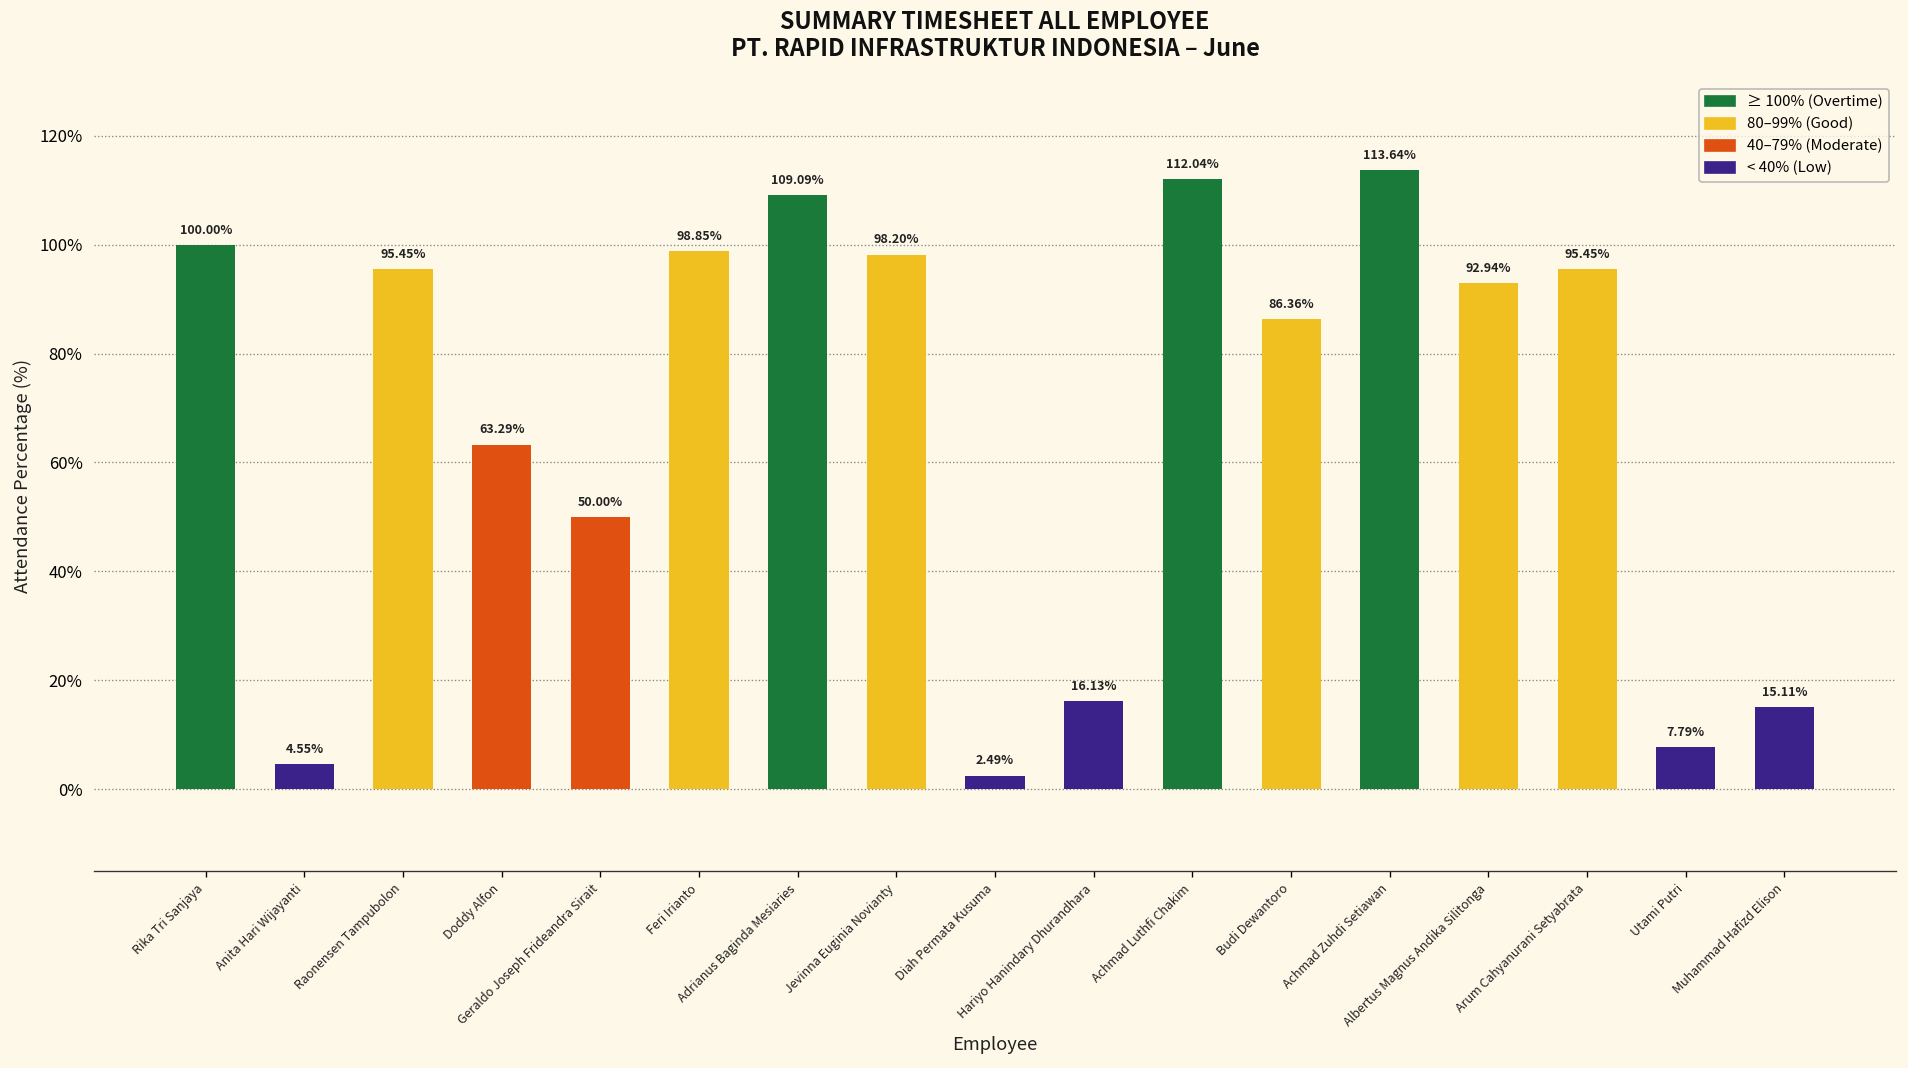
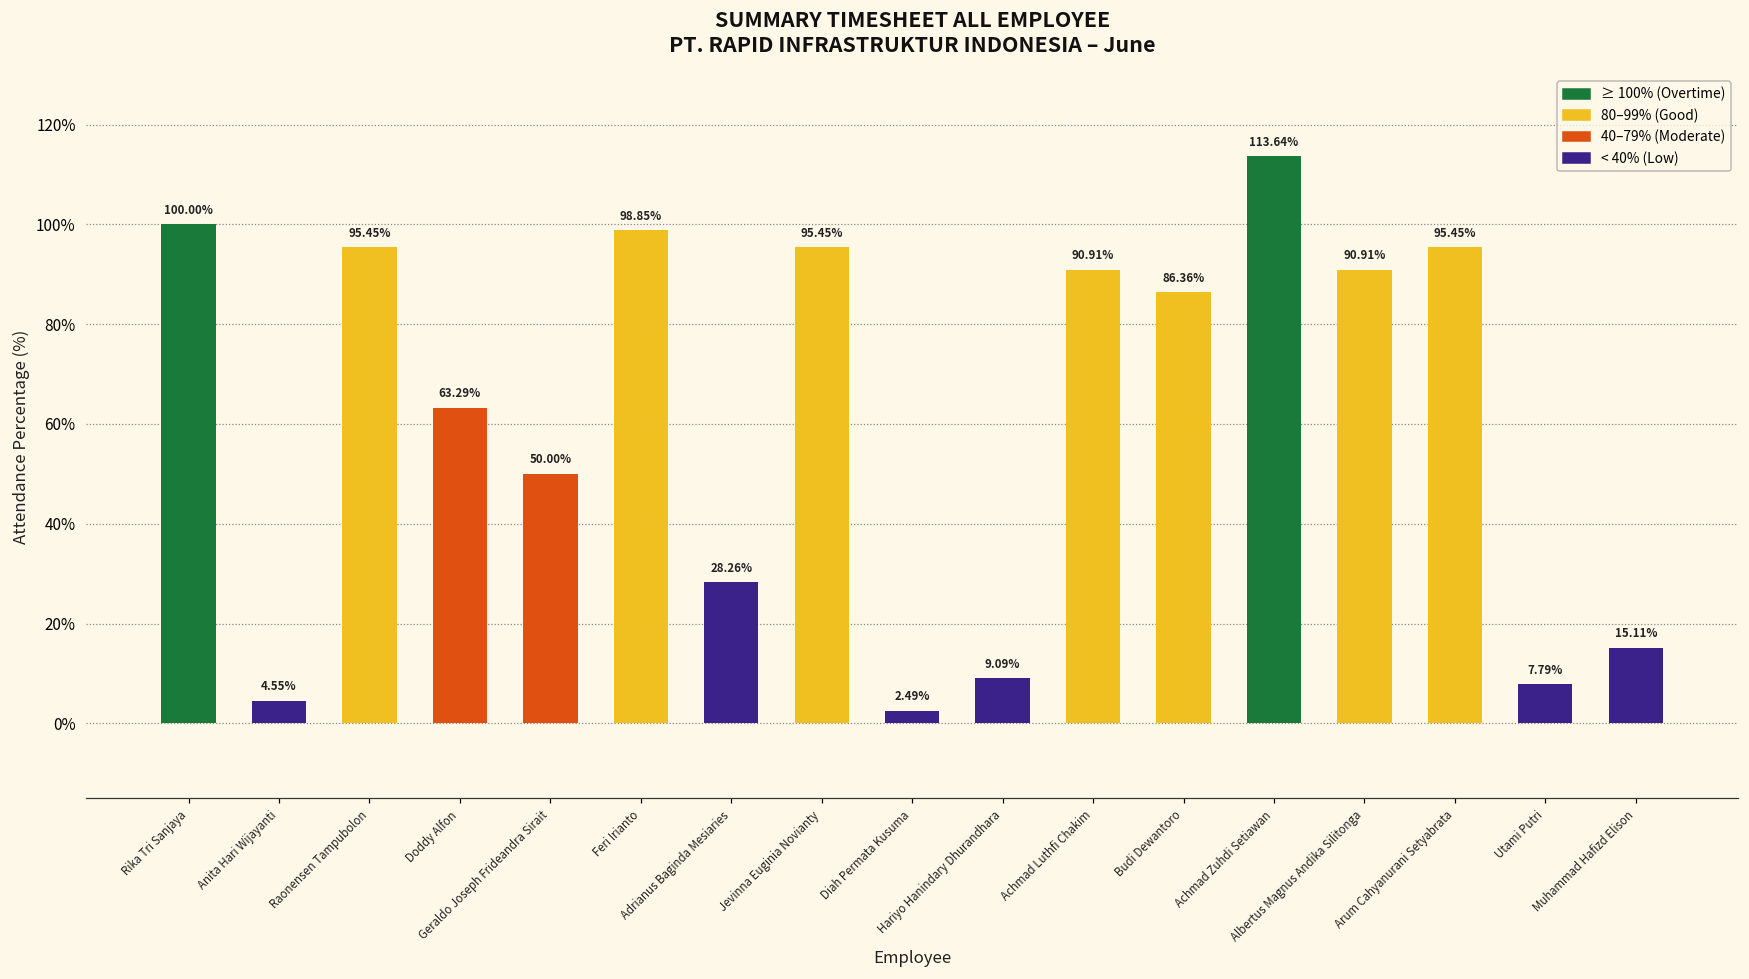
Adrianus Baginda Mesiaries: 109.09% -> 28.26%
Jevinna Euginia Novianty: 98.20% -> 95.45%
Hariyo Hanindary Dhurandhara: 16.13% -> 9.09%
Achmad Luthfi Chakim: 112.04% -> 90.91%
Albertus Magnus Andika Silitonga: 92.94% -> 90.91%
